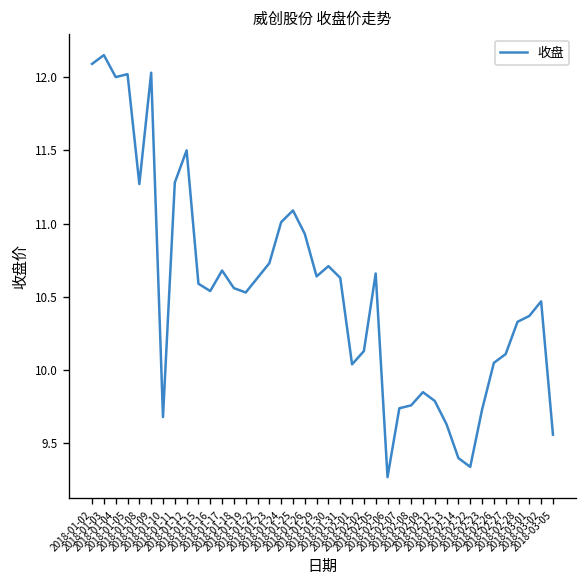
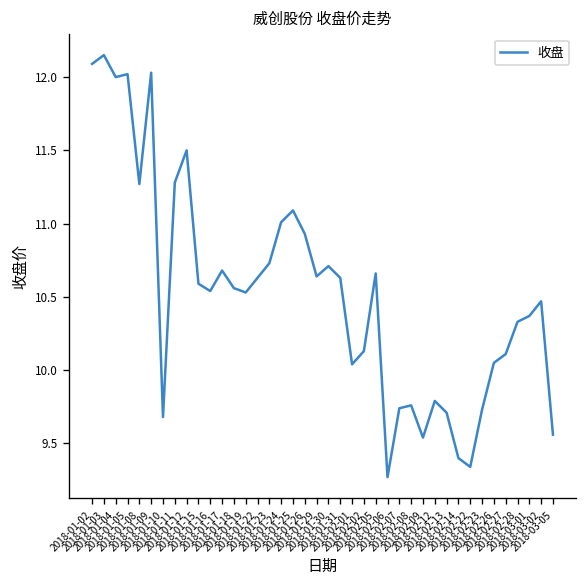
2018-02-09: 9.85 -> 9.54
2018-02-13: 9.63 -> 9.71
